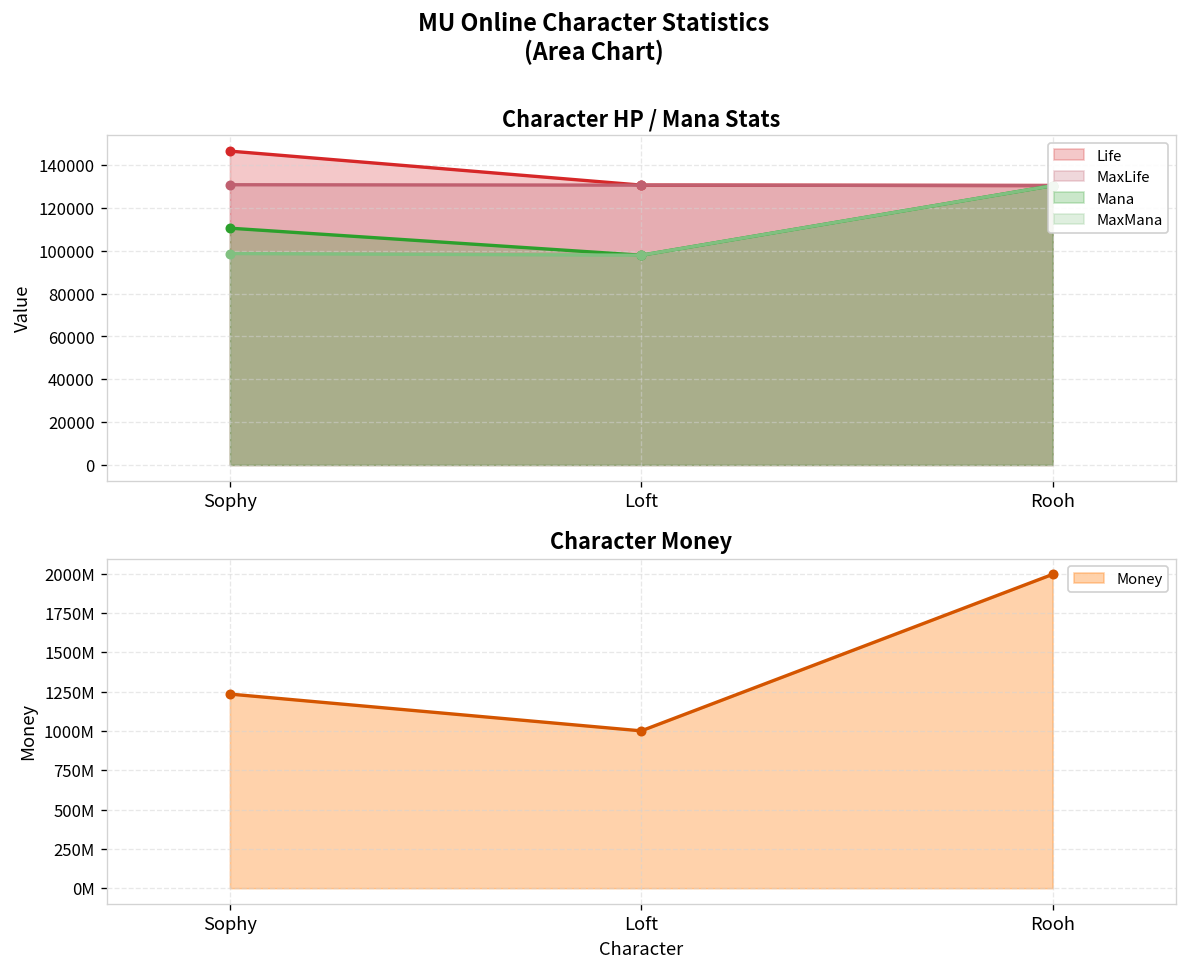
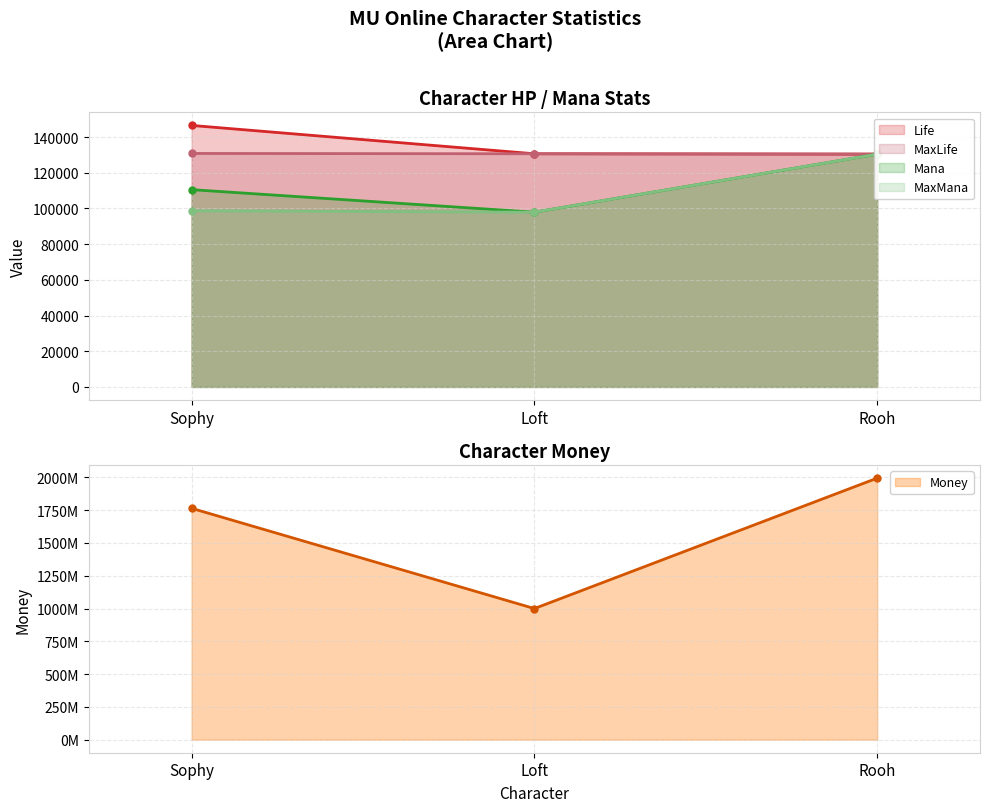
Character Money, Sophy: 1230000000 -> 1760000000
